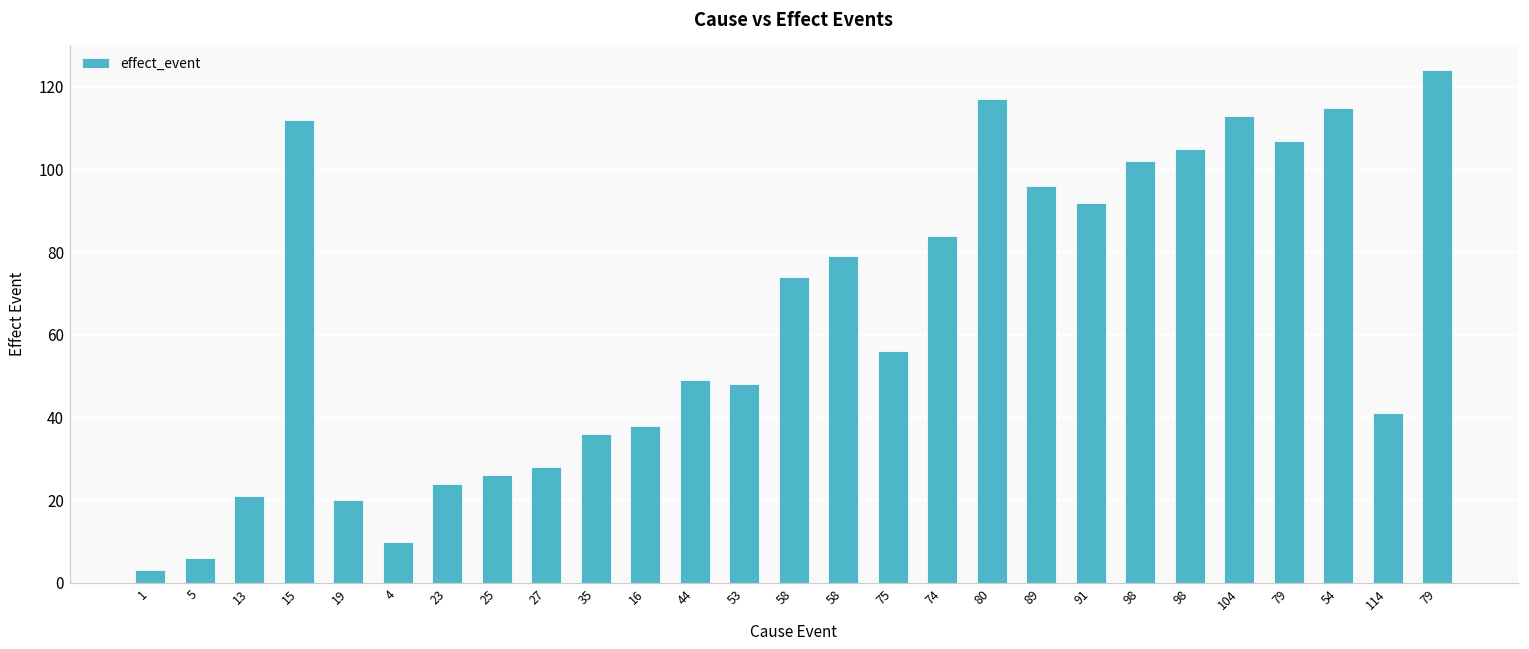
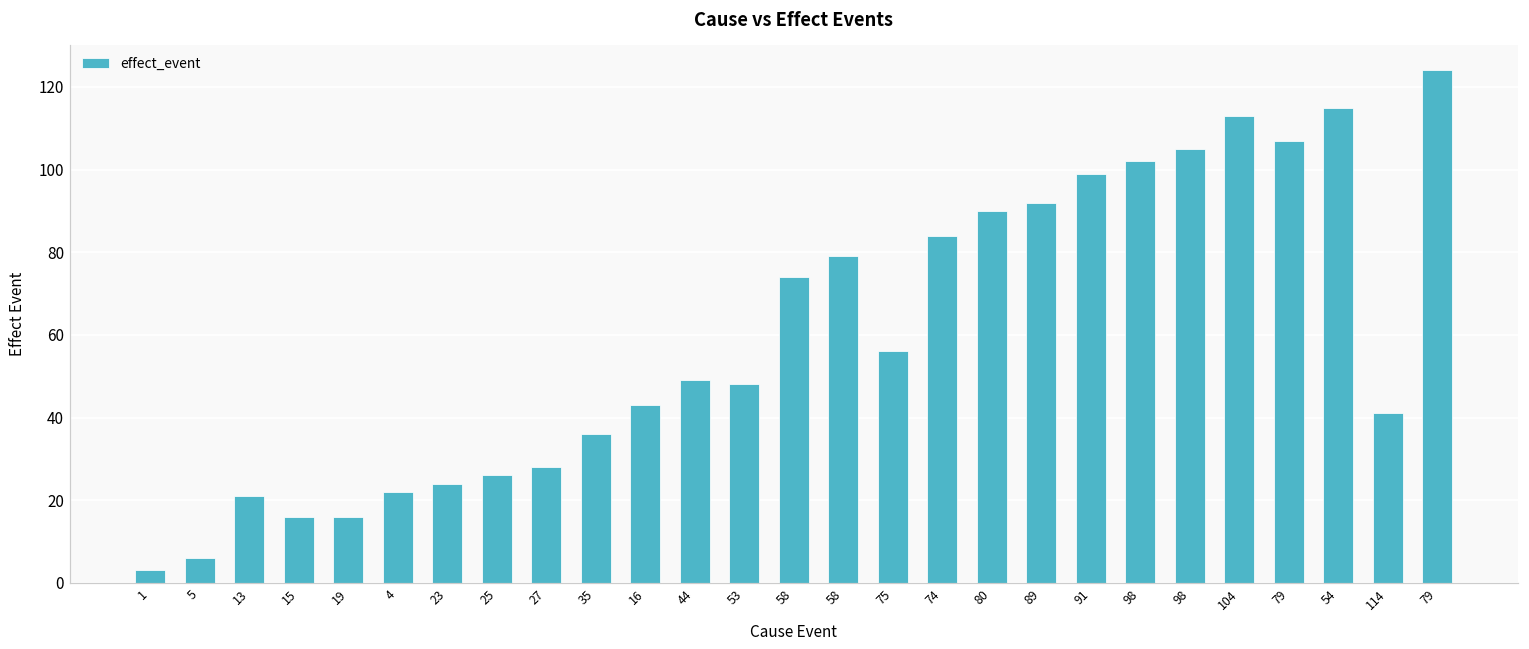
15: 112 -> 16
19: 20 -> 16
4: 10 -> 22
16: 38 -> 43
80: 117 -> 90
89: 96 -> 92
91: 92 -> 99
